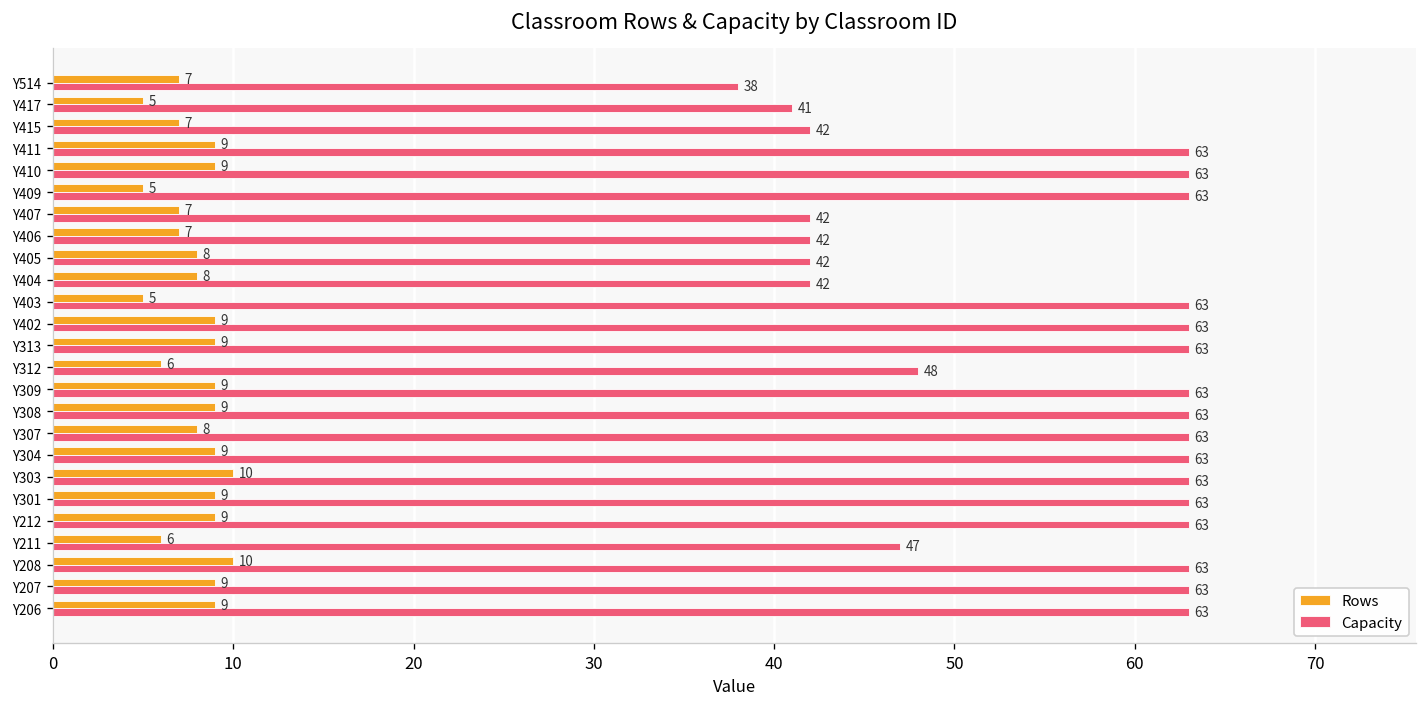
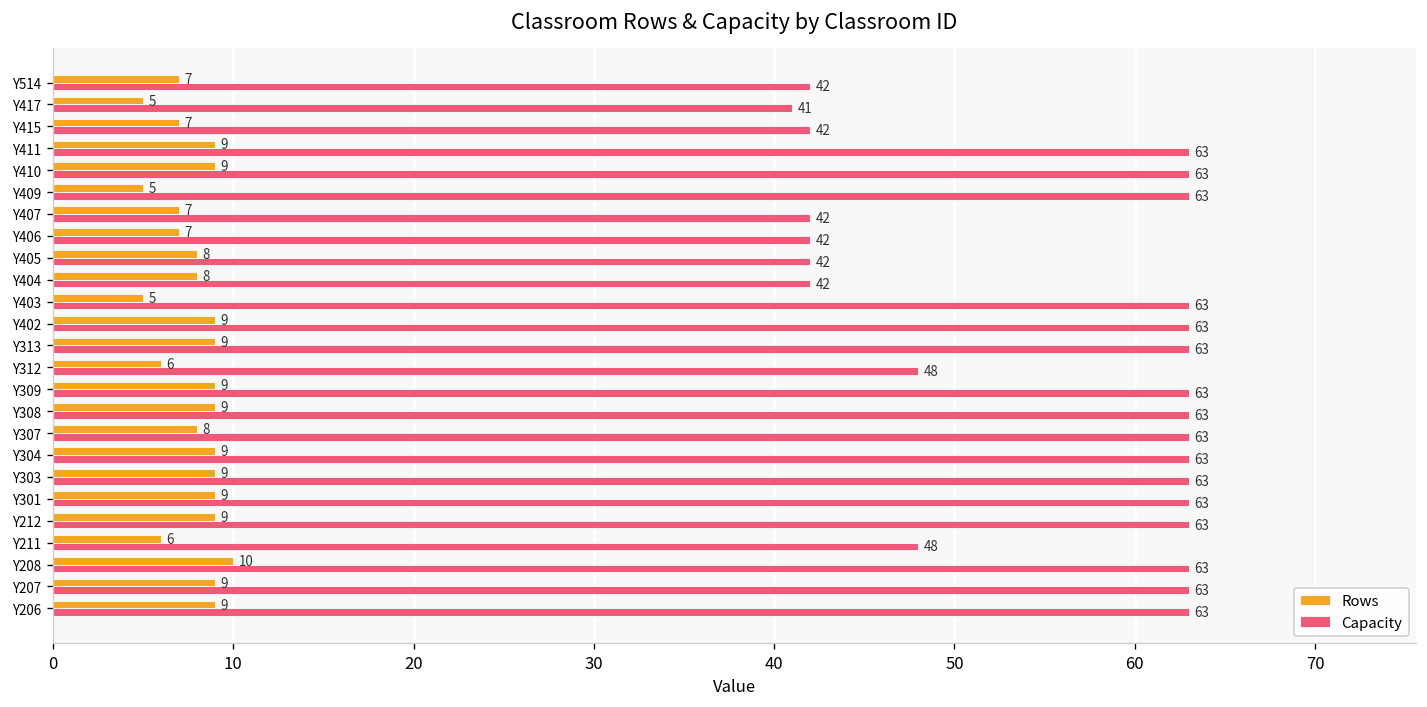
Capacity, Y514: 38 -> 42
Rows, Y303: 10 -> 9
Capacity, Y211: 47 -> 48
